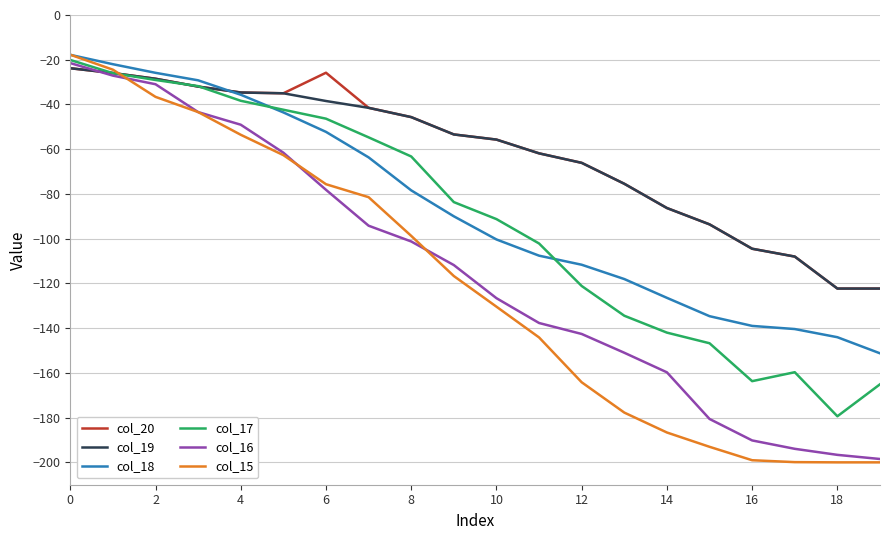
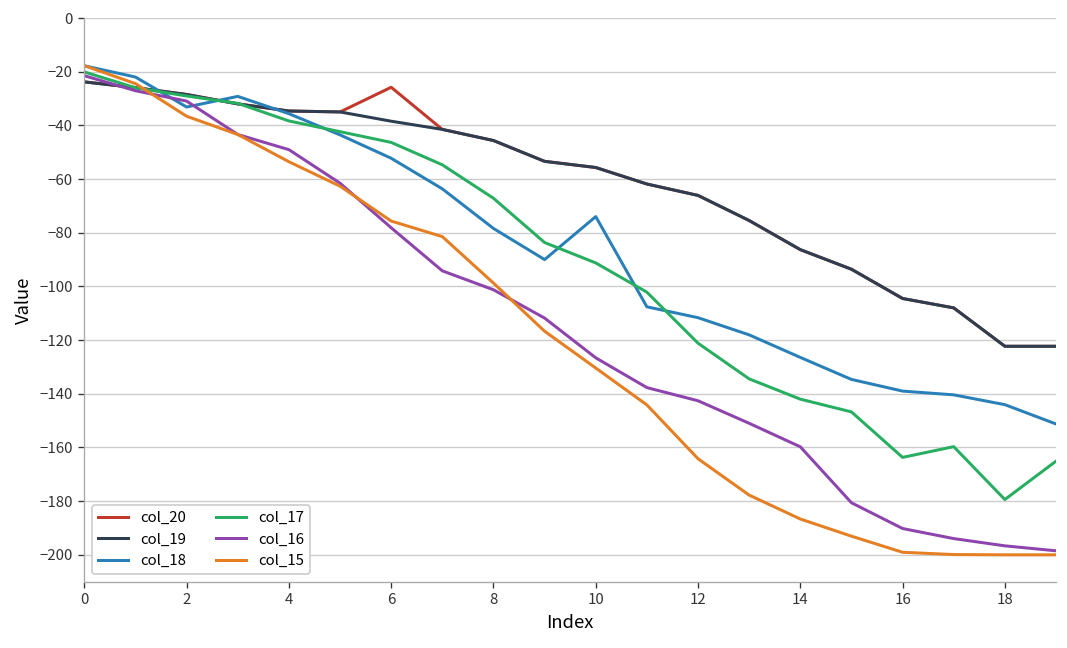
col_18, 2: -26 -> -33
col_17, 8: -63 -> -67
col_18, 10: -100 -> -74
